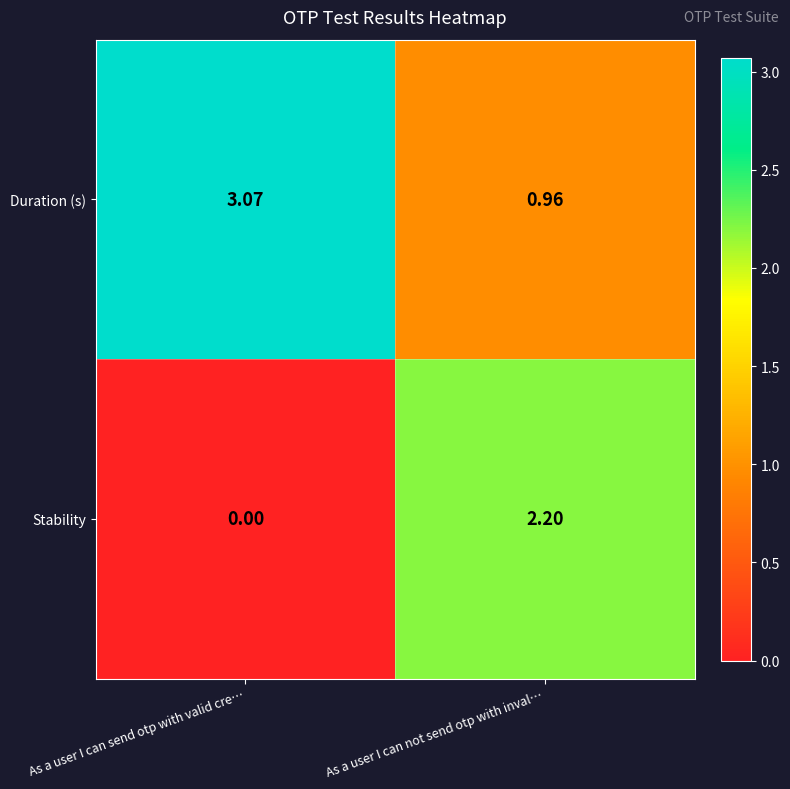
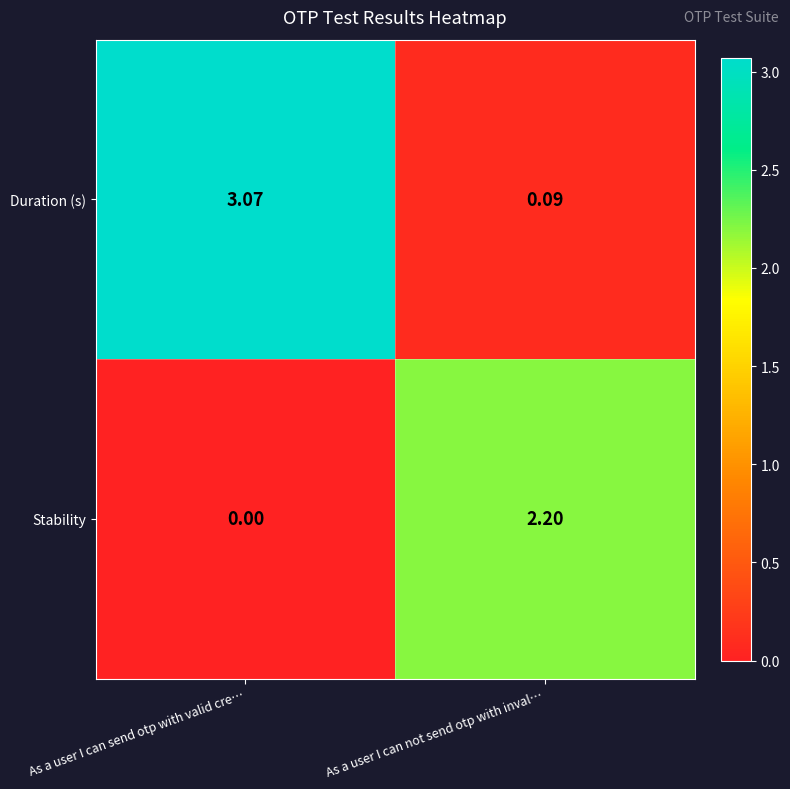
Duration (s), As a user I can not send otp with inval…: 0.96 -> 0.09
